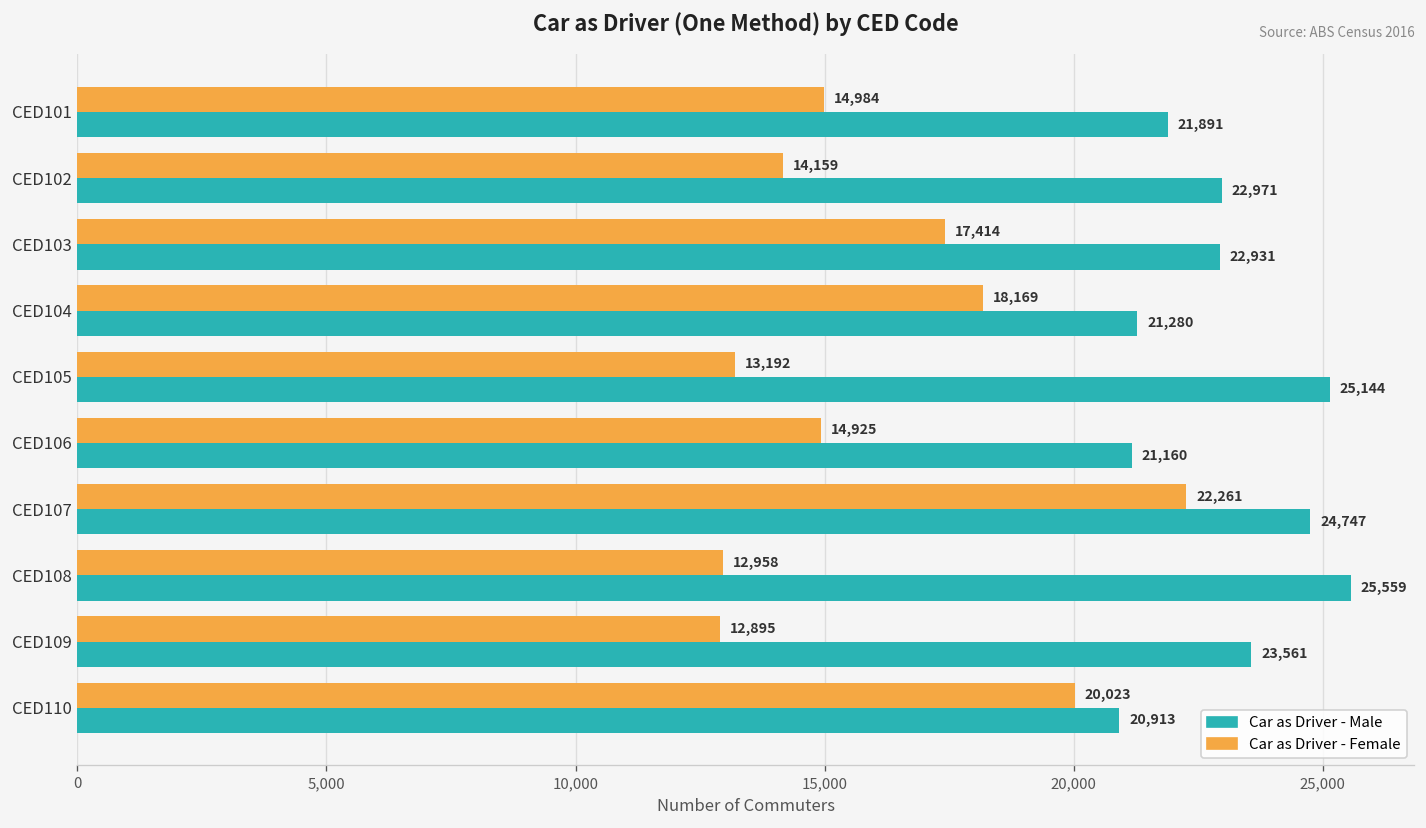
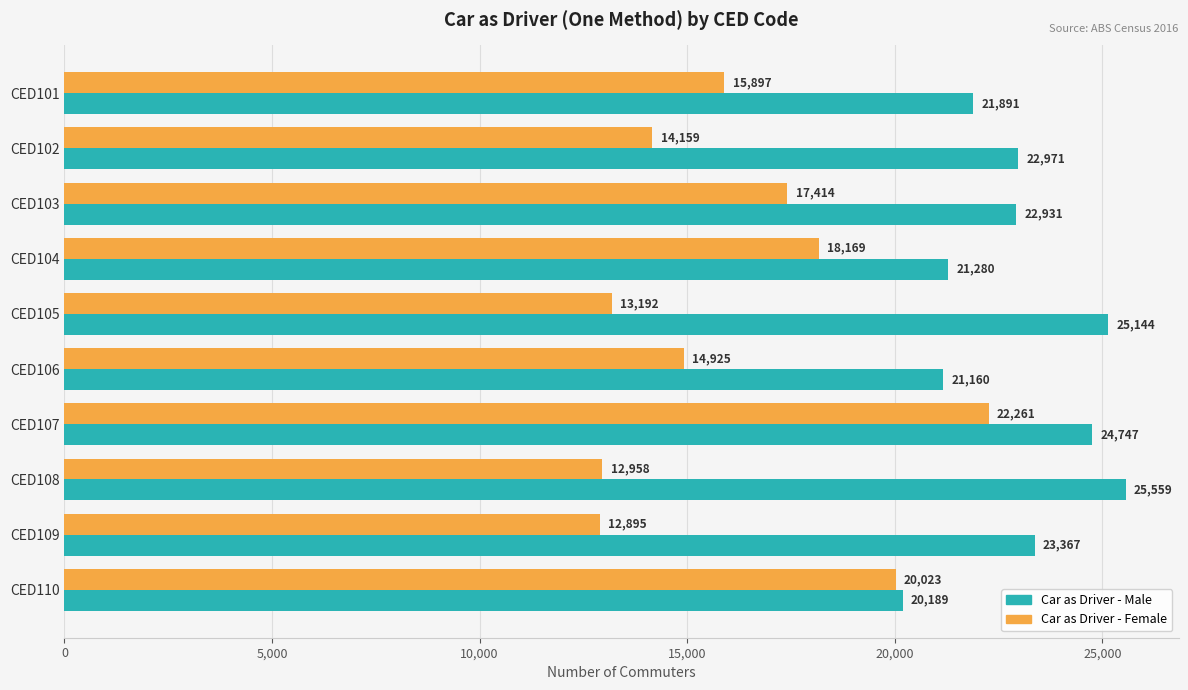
Car as Driver - Female, CED101: 14,984 -> 15,897
Car as Driver - Male, CED109: 23,561 -> 23,367
Car as Driver - Male, CED110: 20,913 -> 20,189
